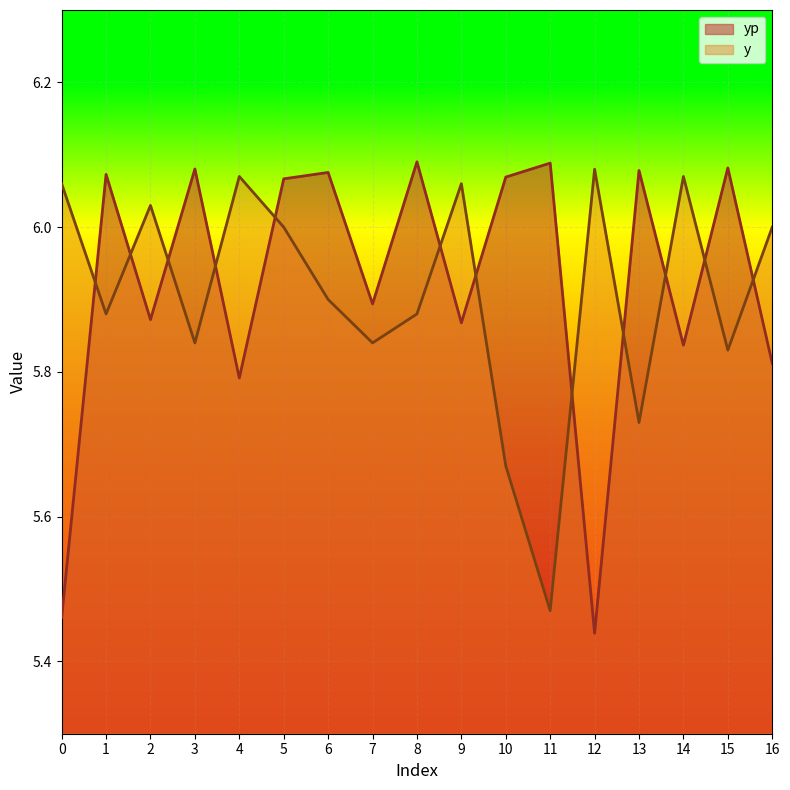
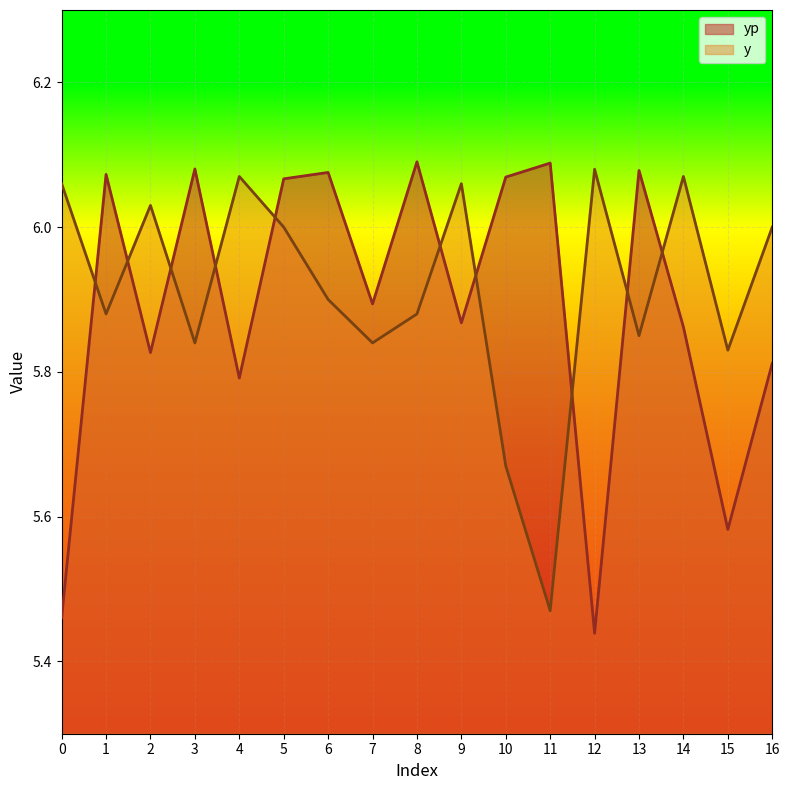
yp, 2: 5.87 -> 5.83
y, 13: 5.73 -> 5.85
yp, 14: 5.84 -> 5.86
yp, 15: 6.08 -> 5.58
